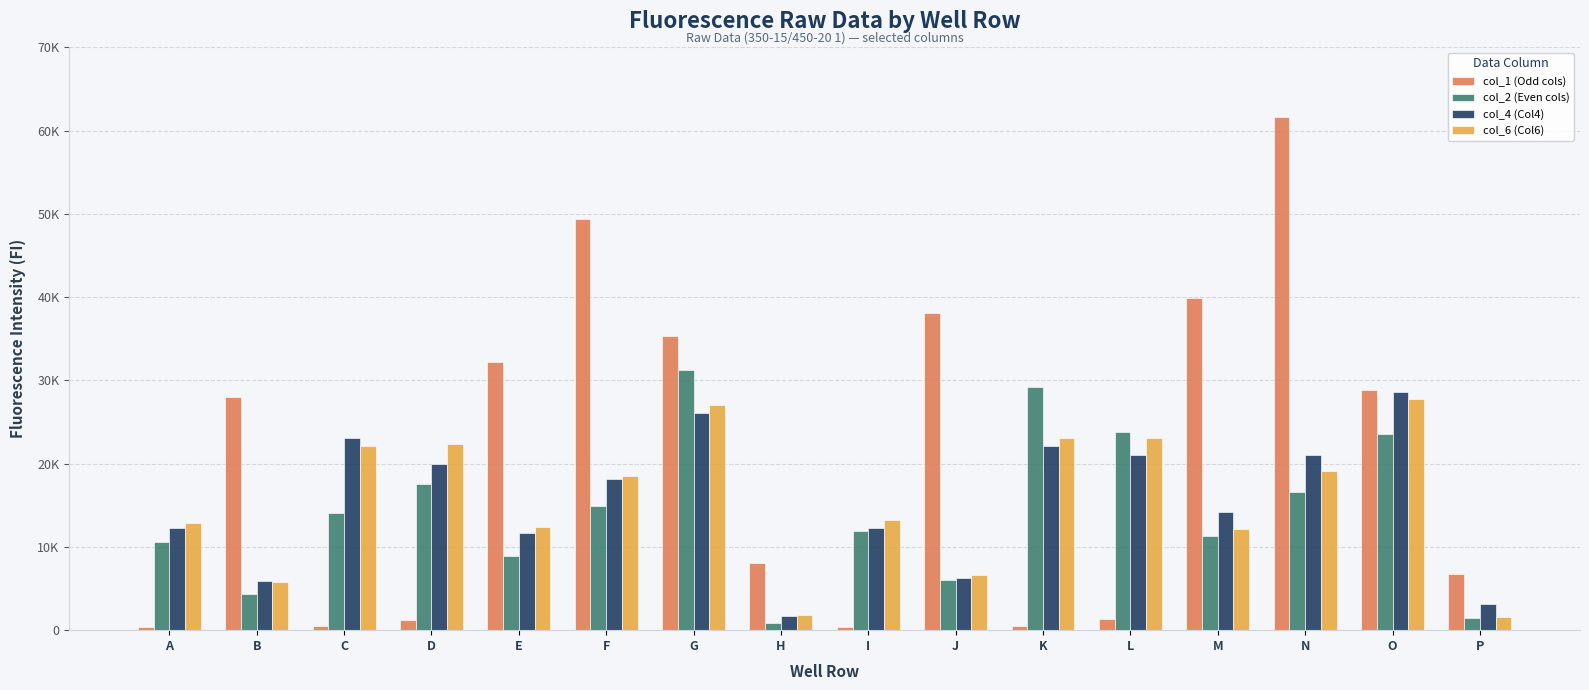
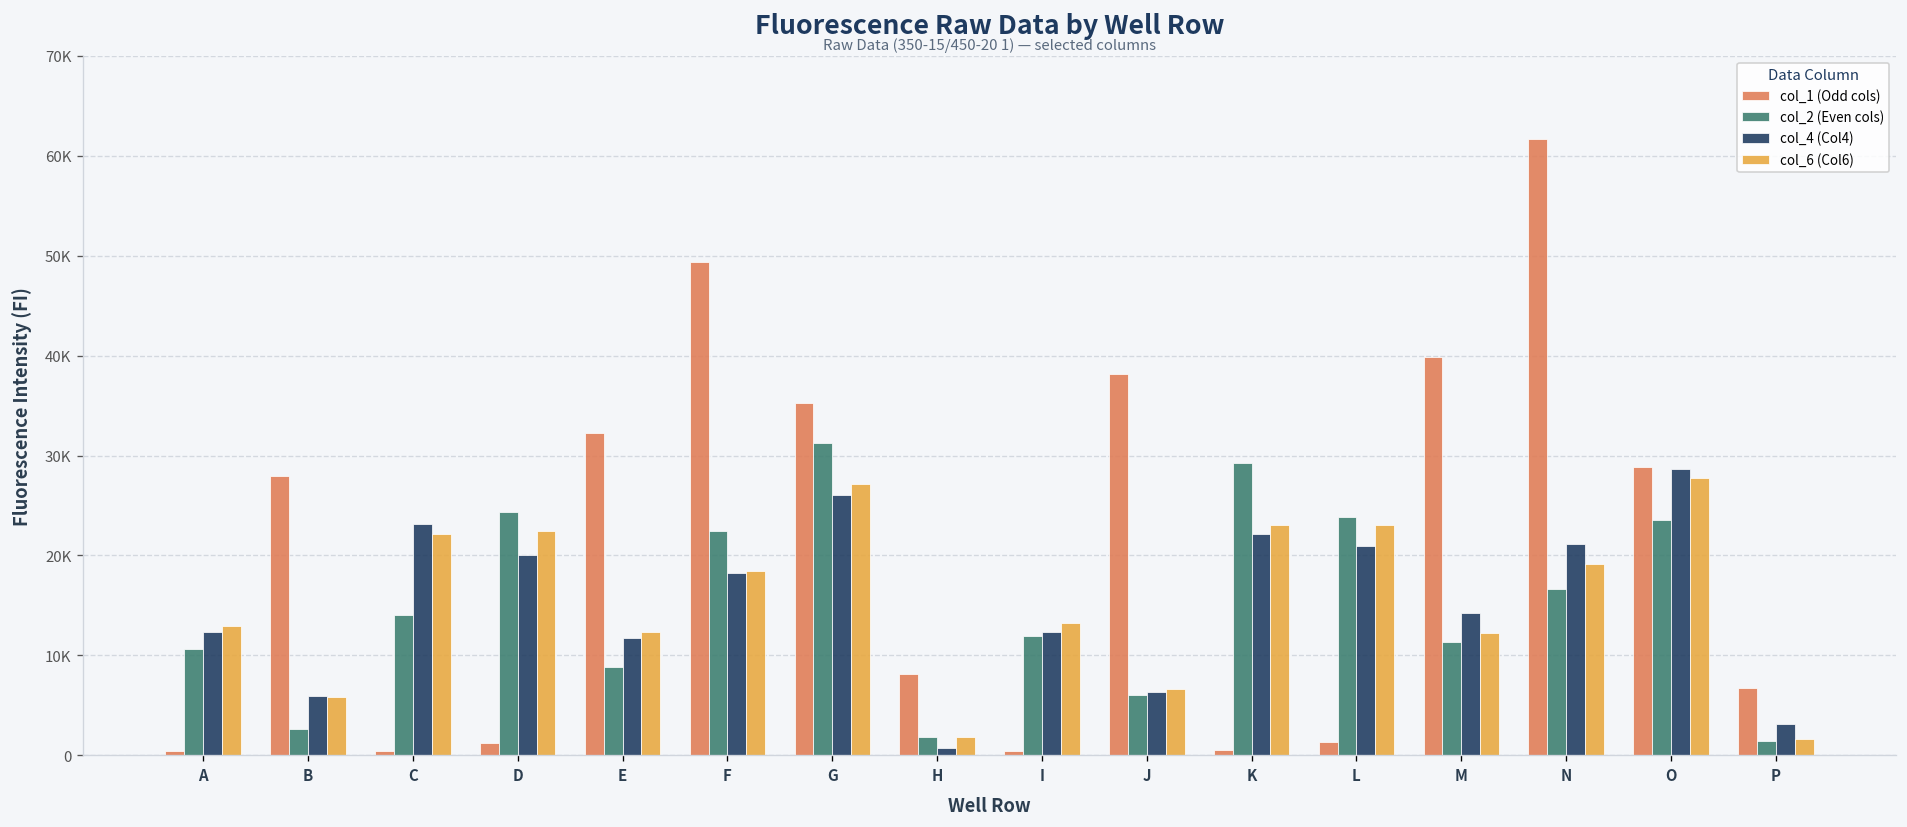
col_2 (Even cols), B: 4000 -> 3000
col_2 (Even cols), D: 18000 -> 24000
col_2 (Even cols), F: 15000 -> 22000
col_2 (Even cols), H: 1000 -> 2000
col_4 (Col4), H: 2000 -> 1000
